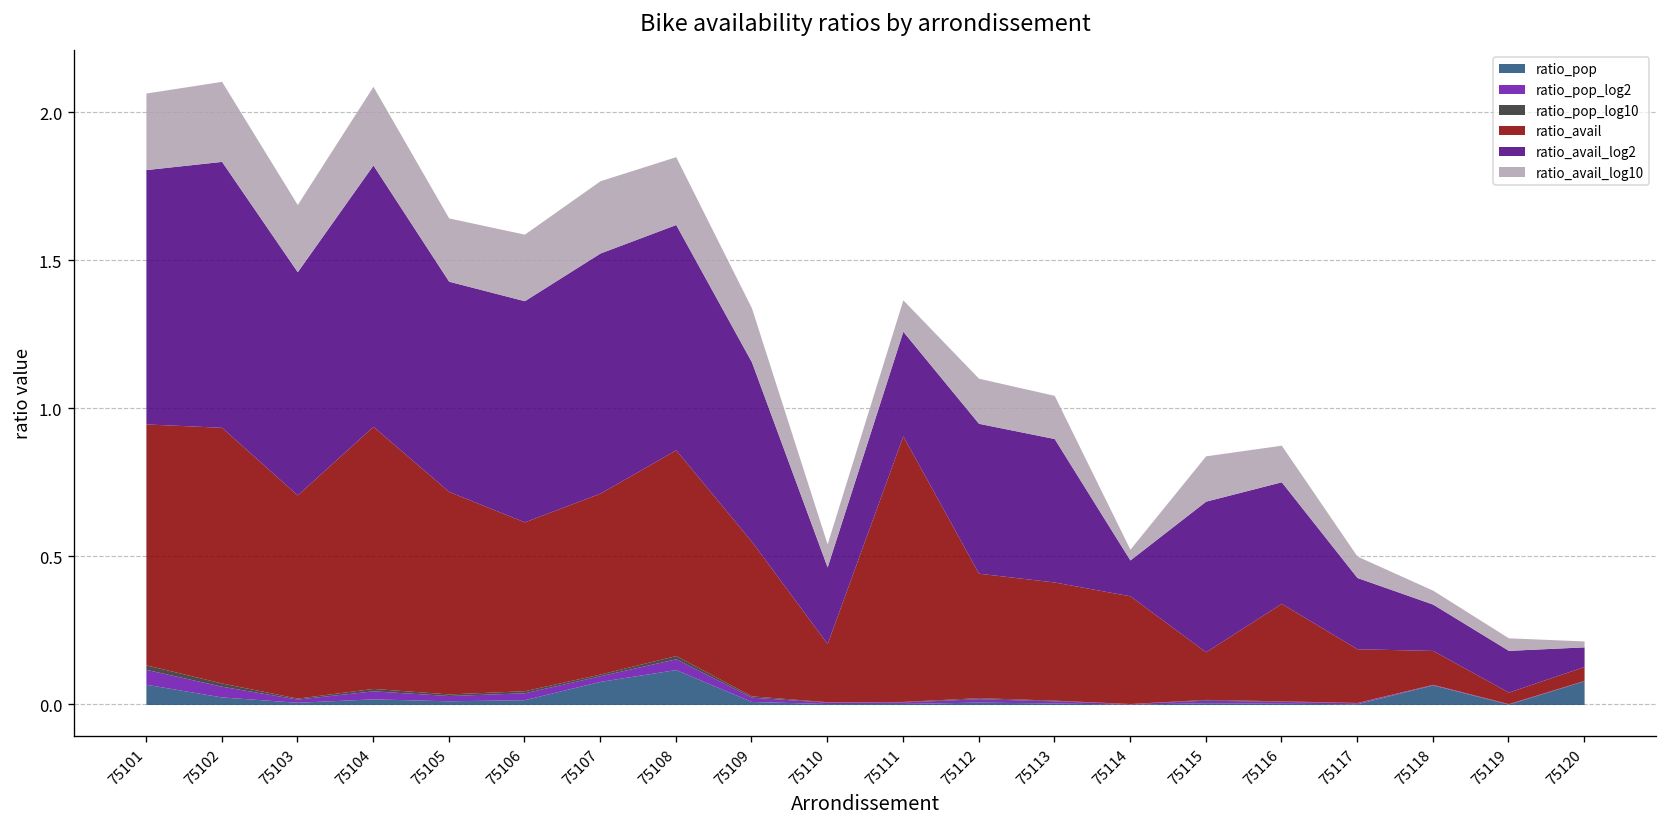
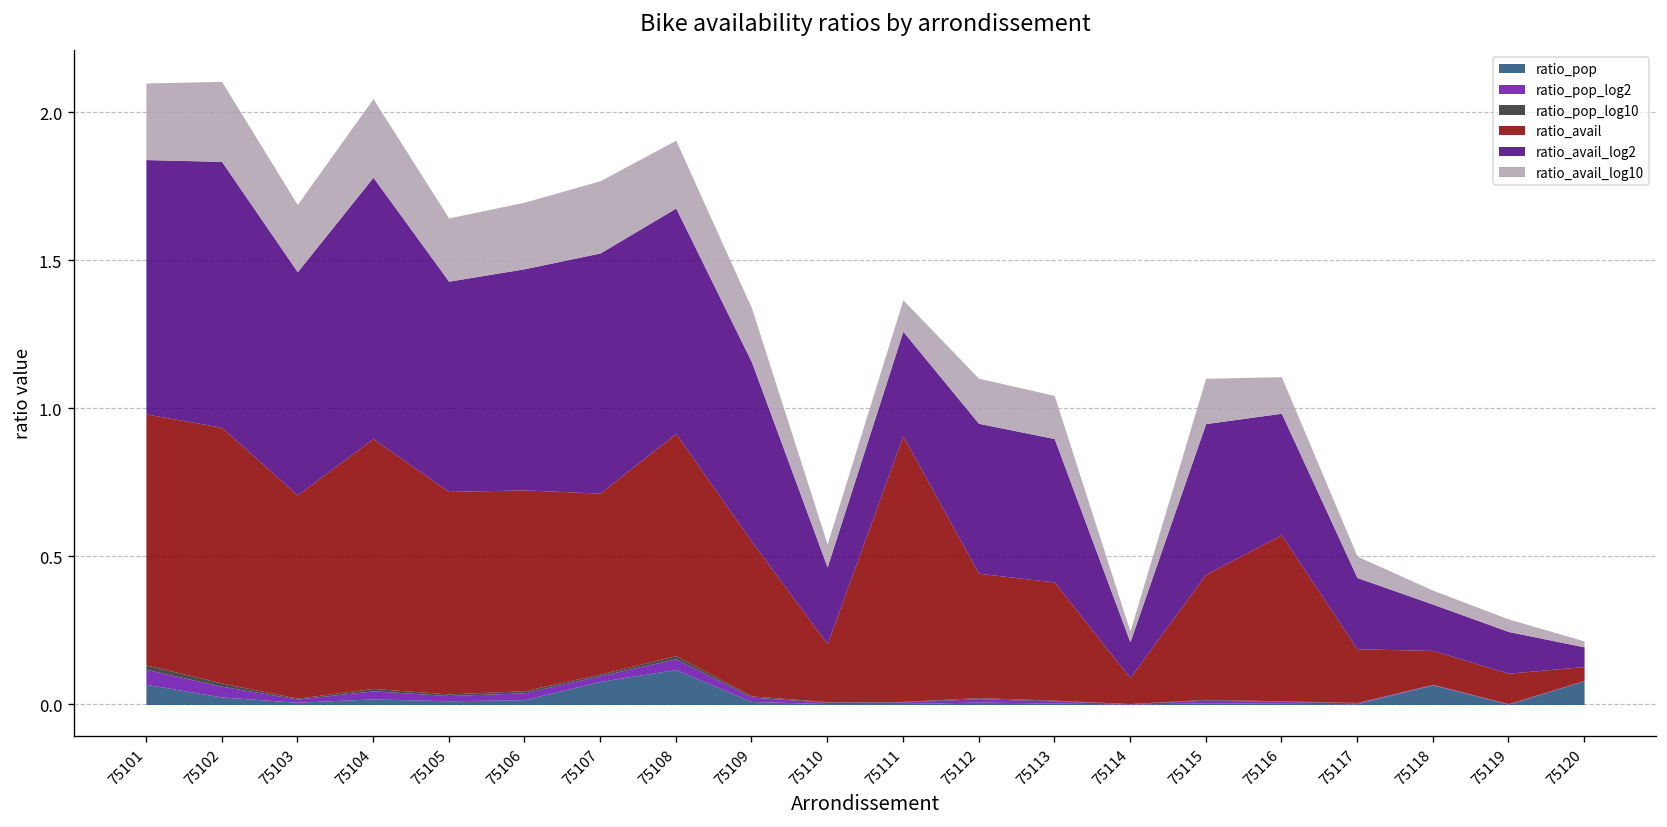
ratio_avail, 75101: 0.81 -> 0.85
ratio_avail, 75104: 0.89 -> 0.84
ratio_avail, 75106: 0.57 -> 0.68
ratio_avail, 75108: 0.69 -> 0.75
ratio_avail, 75114: 0.36 -> 0.09
ratio_avail, 75115: 0.16 -> 0.42
ratio_avail, 75116: 0.33 -> 0.56
ratio_avail, 75119: 0.04 -> 0.10
